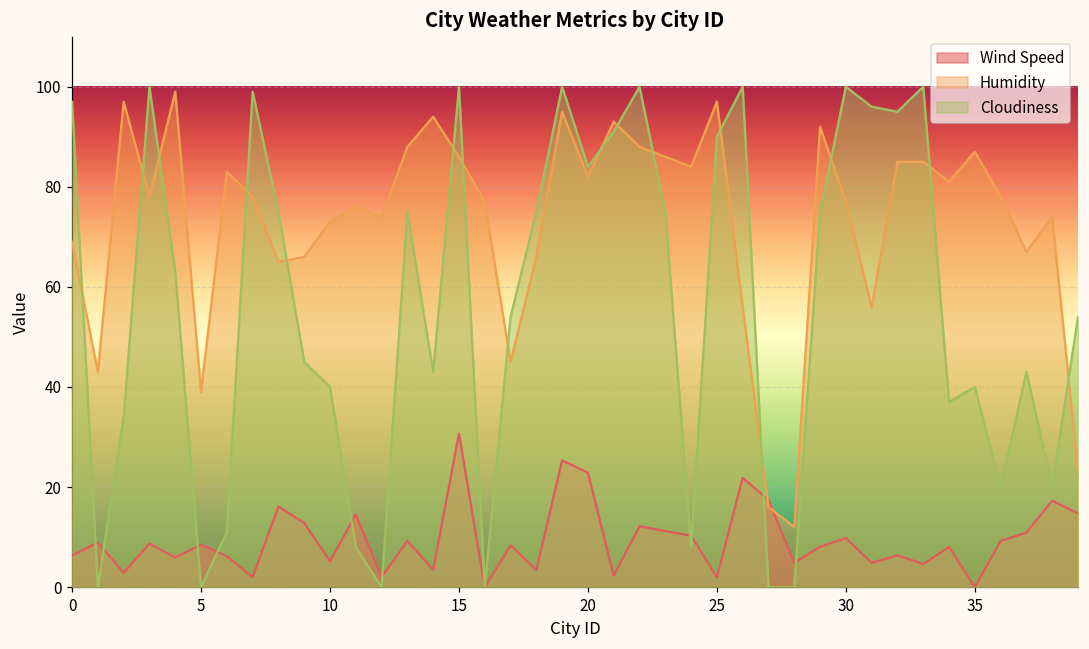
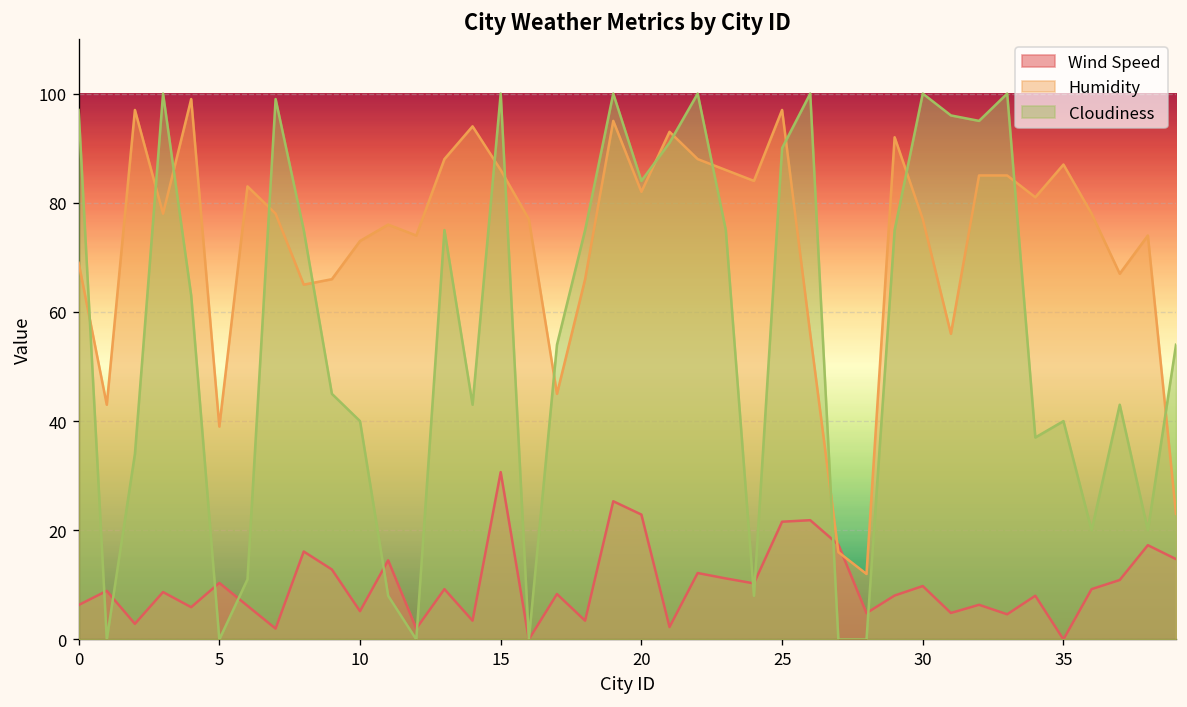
Wind Speed, 5: 8 -> 10
Wind Speed, 25: 2 -> 22
